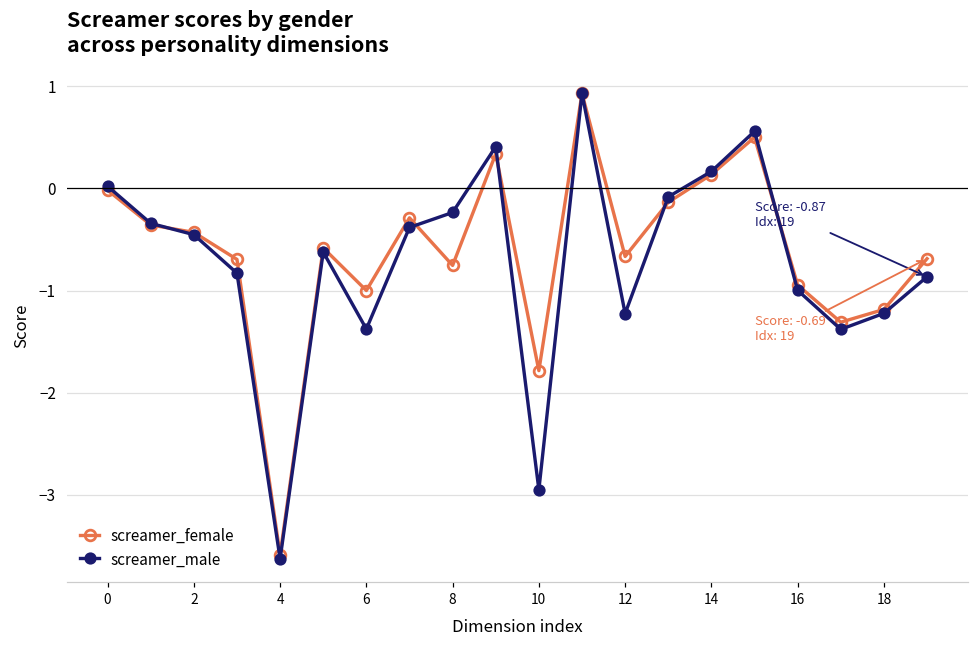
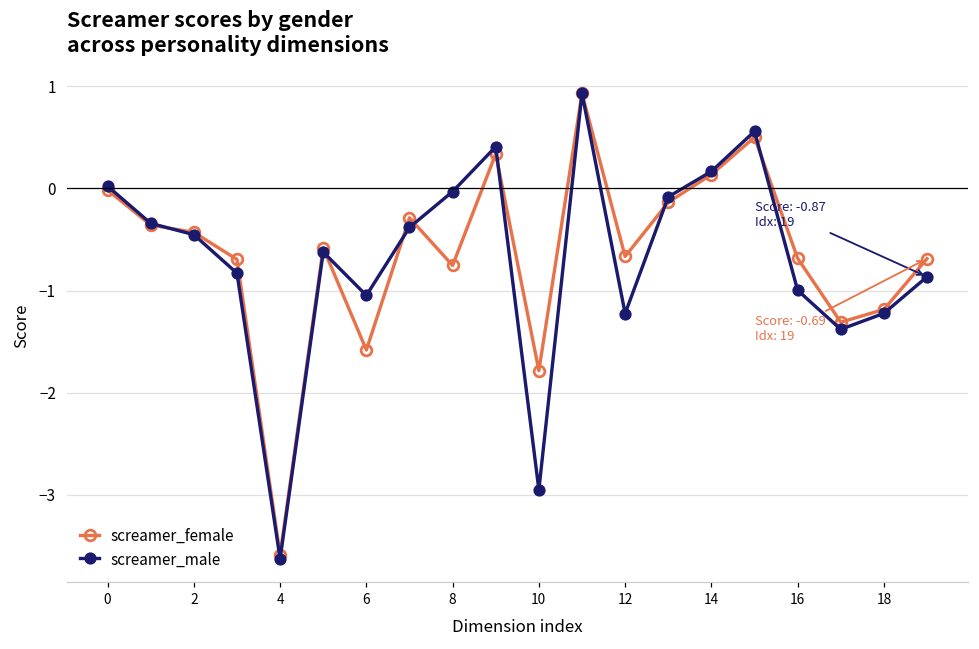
screamer_female, 6: -1.0 -> -1.6
screamer_male, 6: -1.4 -> -1.0
screamer_male, 8: -0.2 -> 0.0
screamer_female, 16: -0.9 -> -0.7
